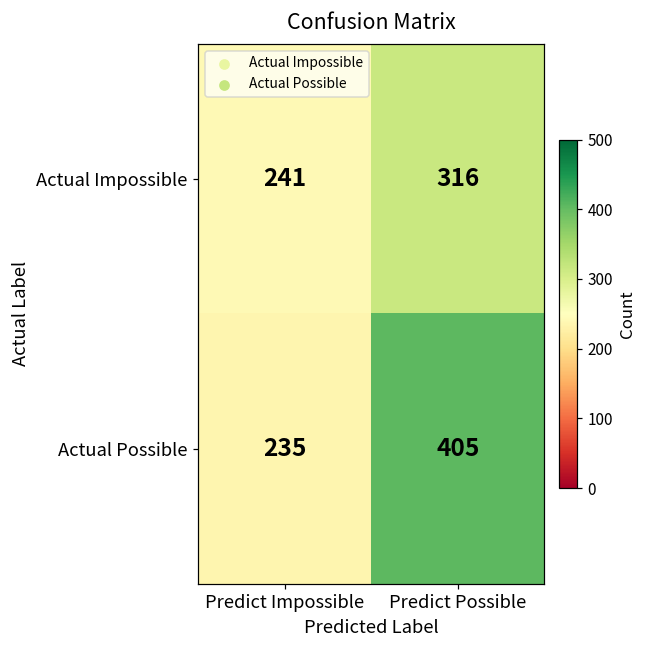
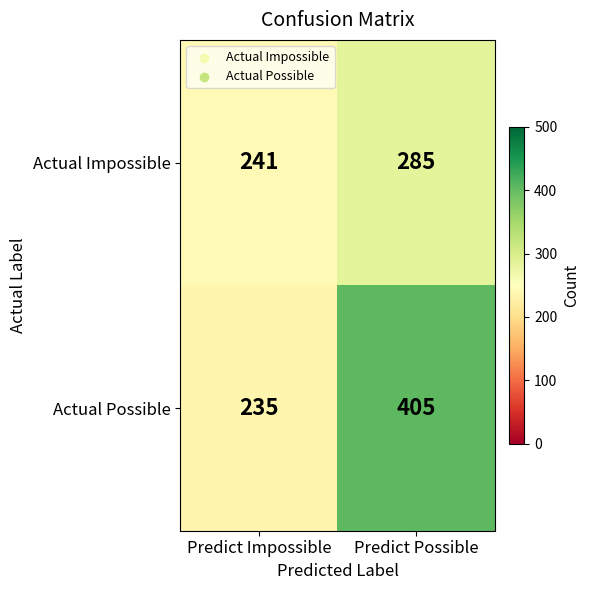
Actual Impossible, Predict Possible: 316 -> 285
